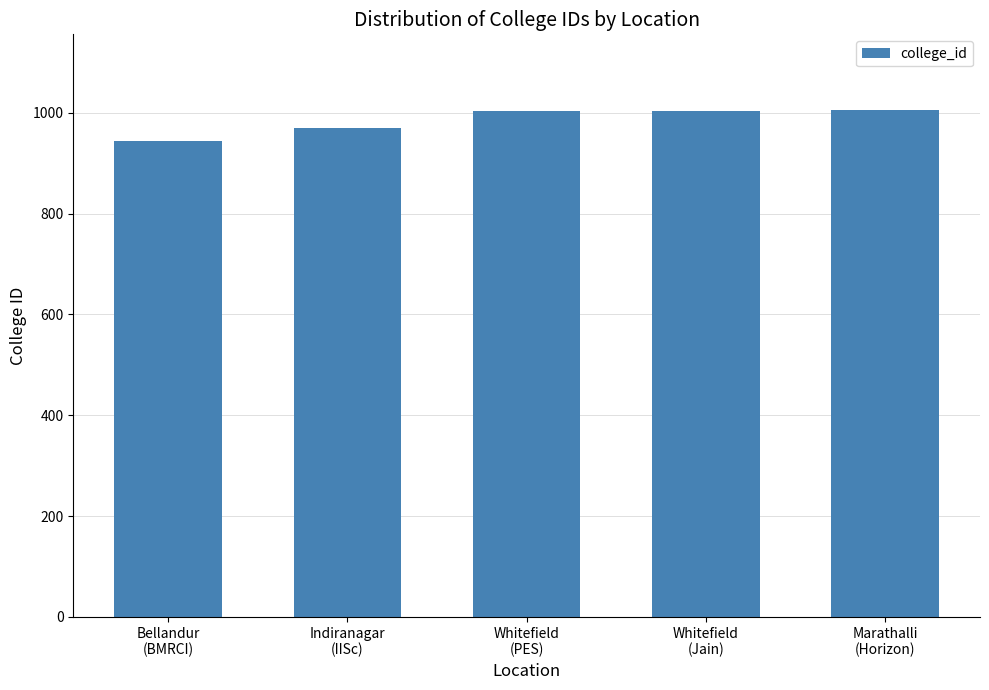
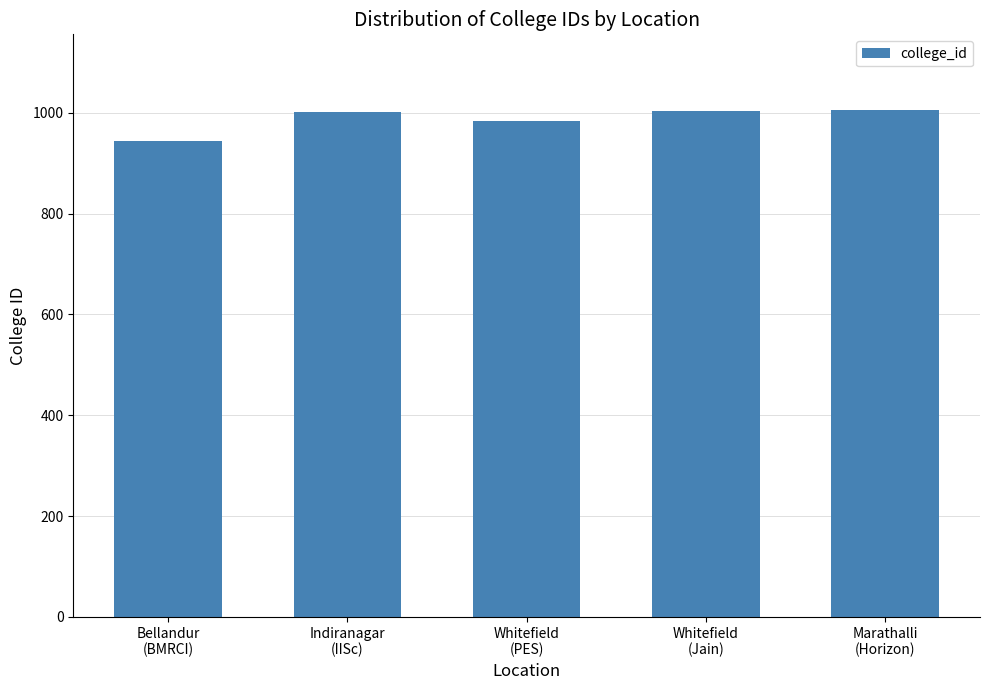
Indiranagar (IISc): 970 -> 1000
Whitefield (PES): 1000 -> 980
